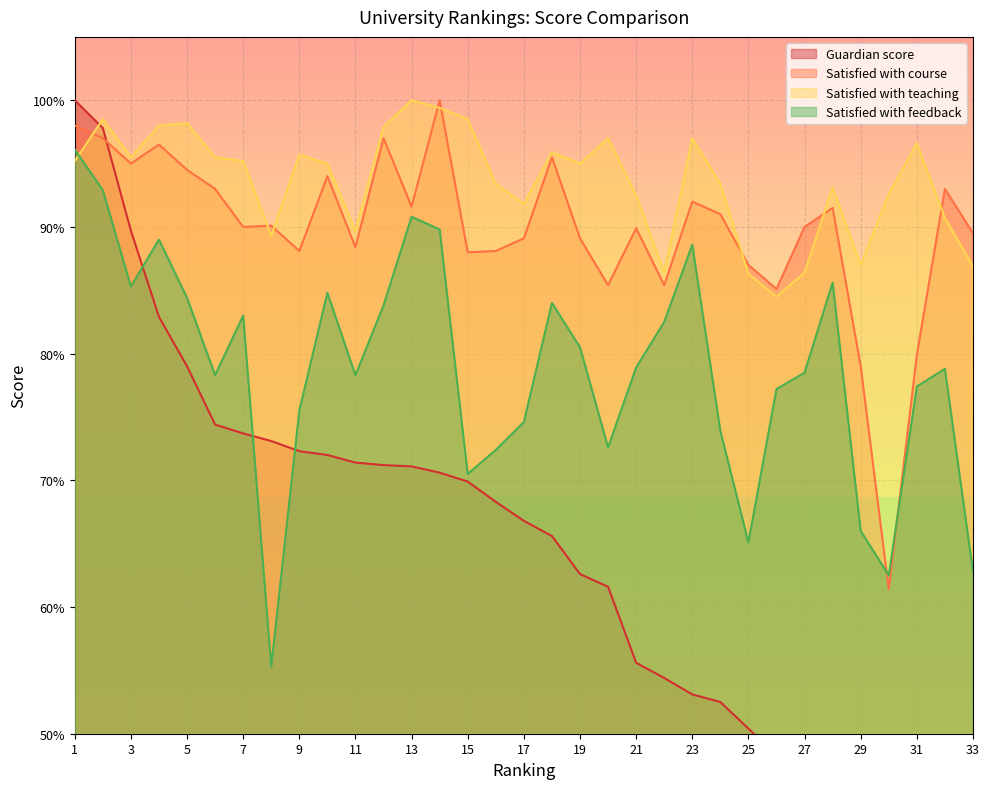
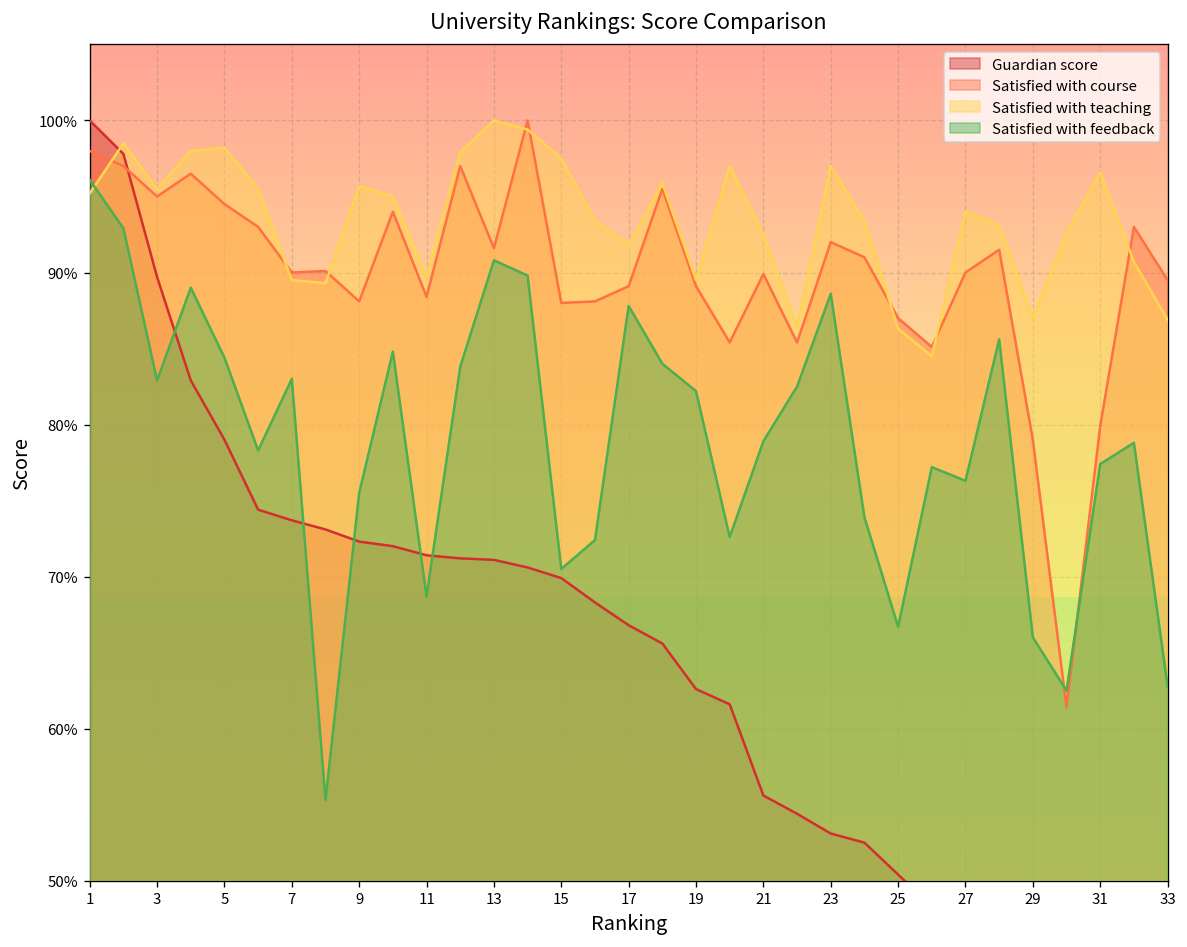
Satisfied with feedback, 3: 85.3% -> 82.9%
Satisfied with teaching, 7: 95.2% -> 89.5%
Satisfied with feedback, 11: 78.3% -> 68.7%
Satisfied with teaching, 15: 98.5% -> 97.5%
Satisfied with feedback, 17: 74.6% -> 87.8%
Satisfied with teaching, 19: 95.0% -> 89.5%
Satisfied with feedback, 19: 80.5% -> 82.2%
Satisfied with feedback, 25: 65.1% -> 66.7%
Satisfied with teaching, 27: 86.4% -> 94.0%
Satisfied with feedback, 27: 78.5% -> 76.3%
